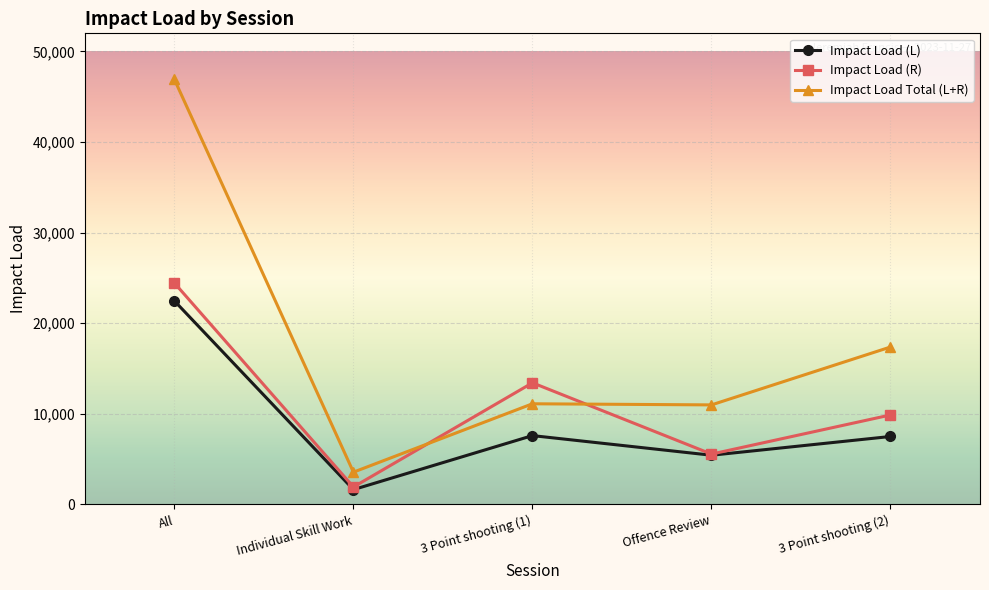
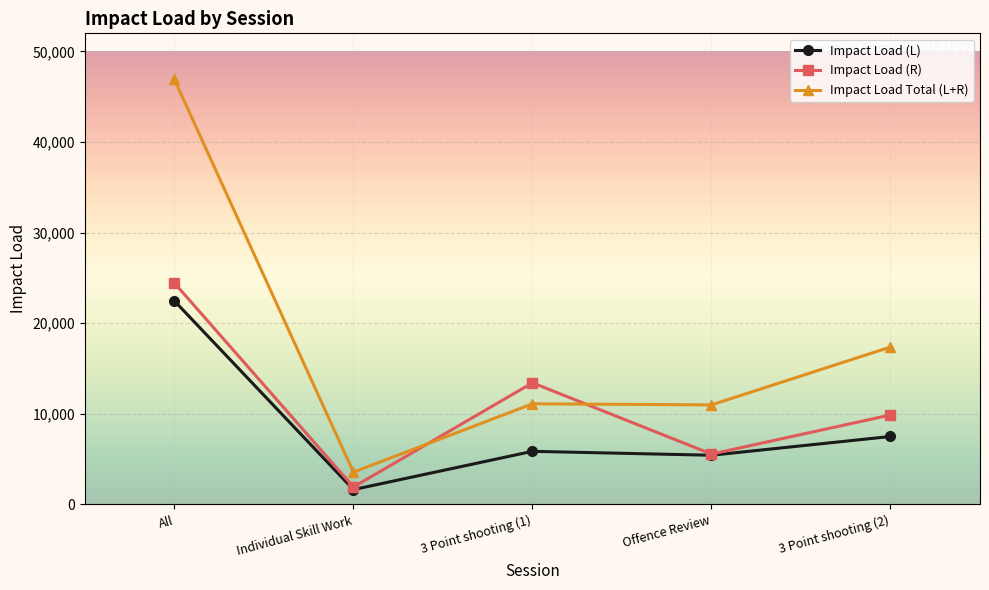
Impact Load (L), 3 Point shooting (1): 8,000 -> 6,000
